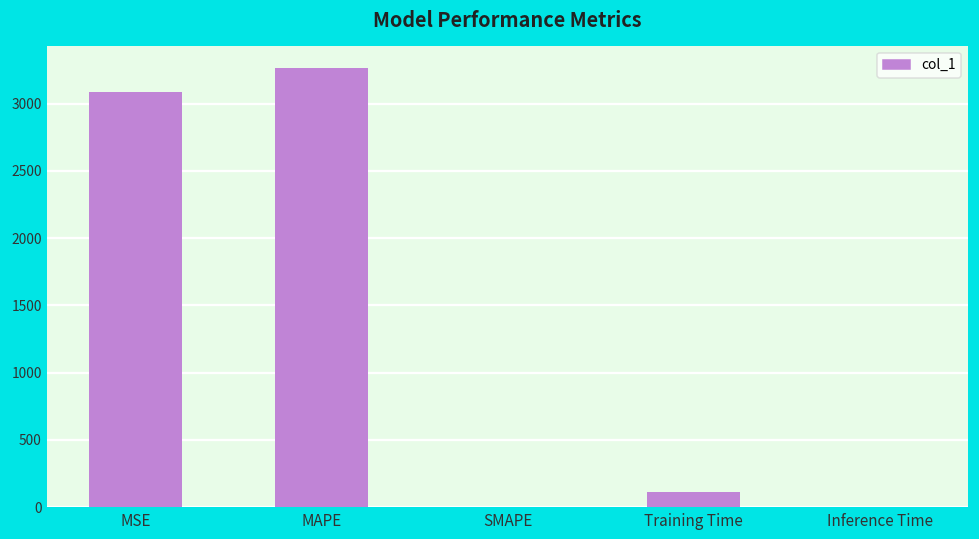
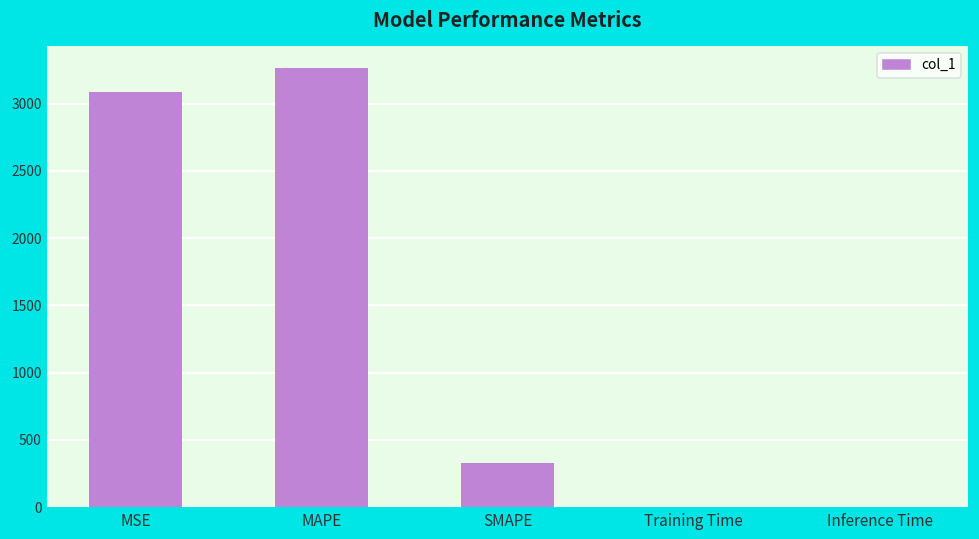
SMAPE: 0 -> 330
Training Time: 110 -> 0
